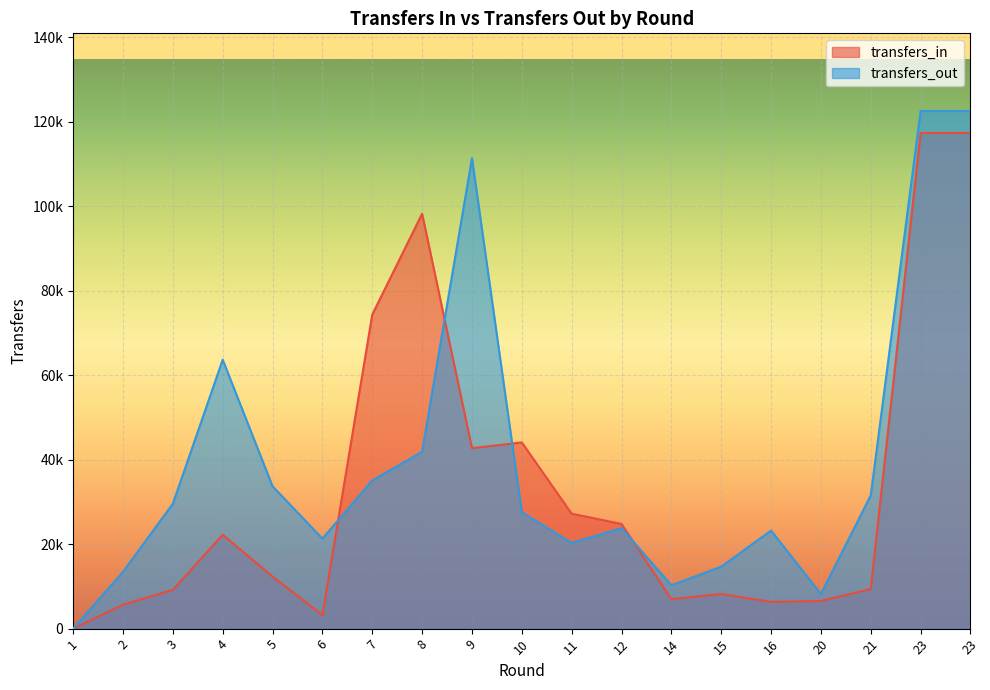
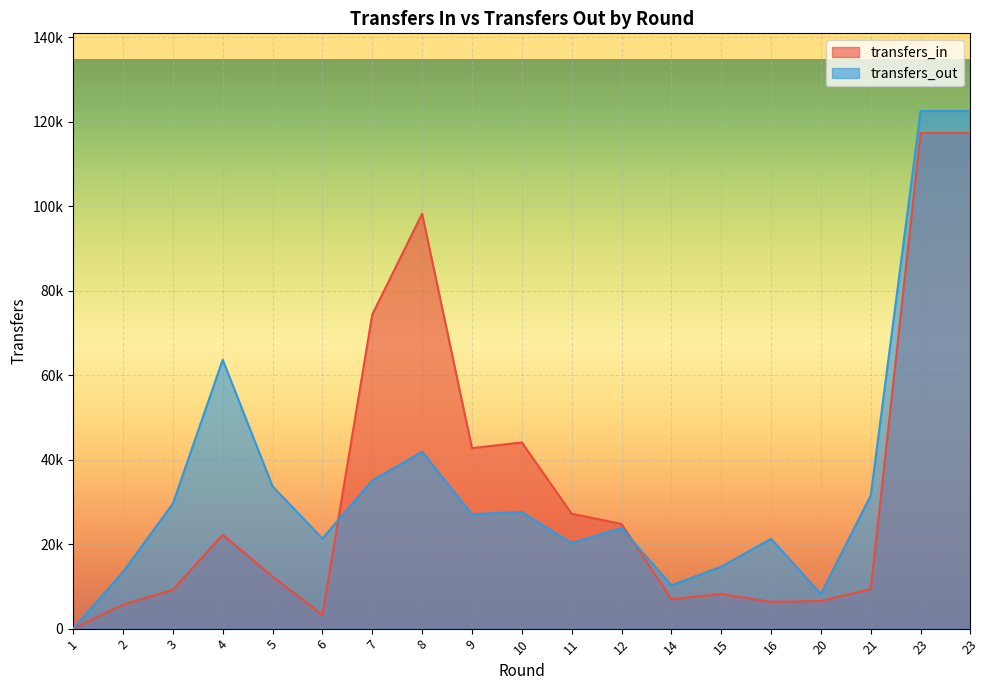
transfers_out, 9: 111000 -> 27000
transfers_out, 16: 23000 -> 21000
